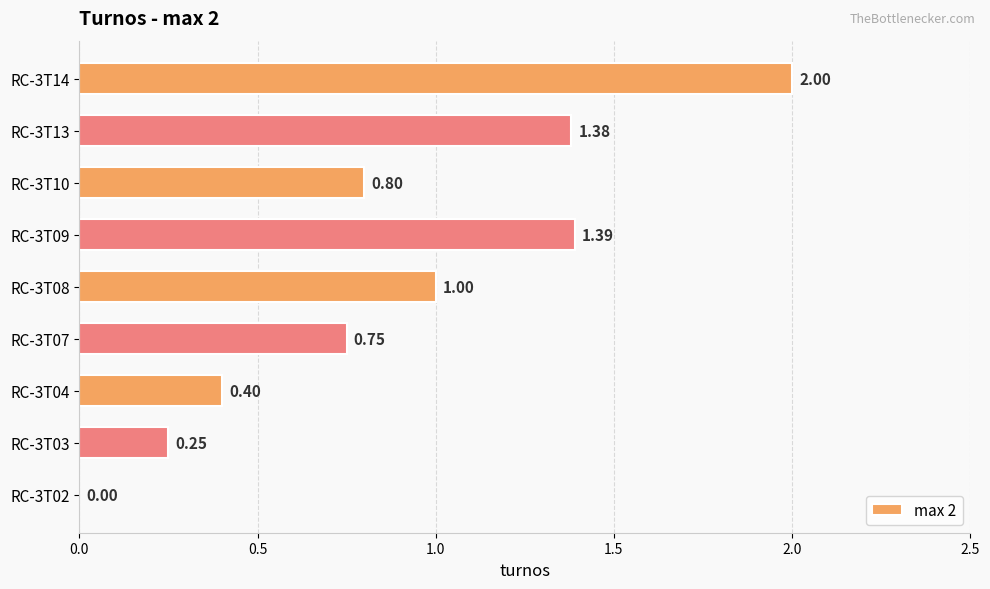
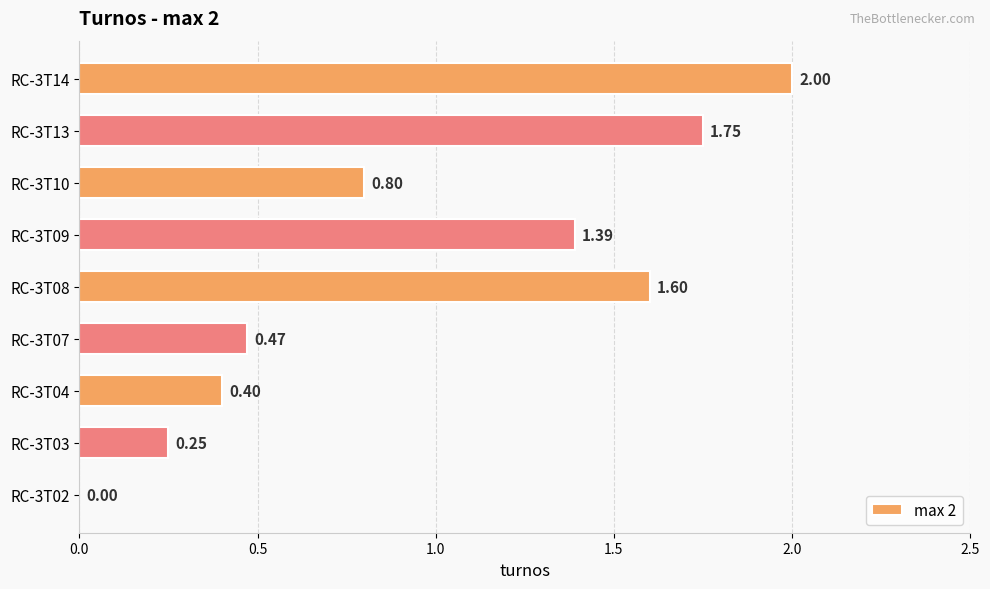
RC-3T13: 1.38 -> 1.75
RC-3T08: 1.00 -> 1.60
RC-3T07: 0.75 -> 0.47
